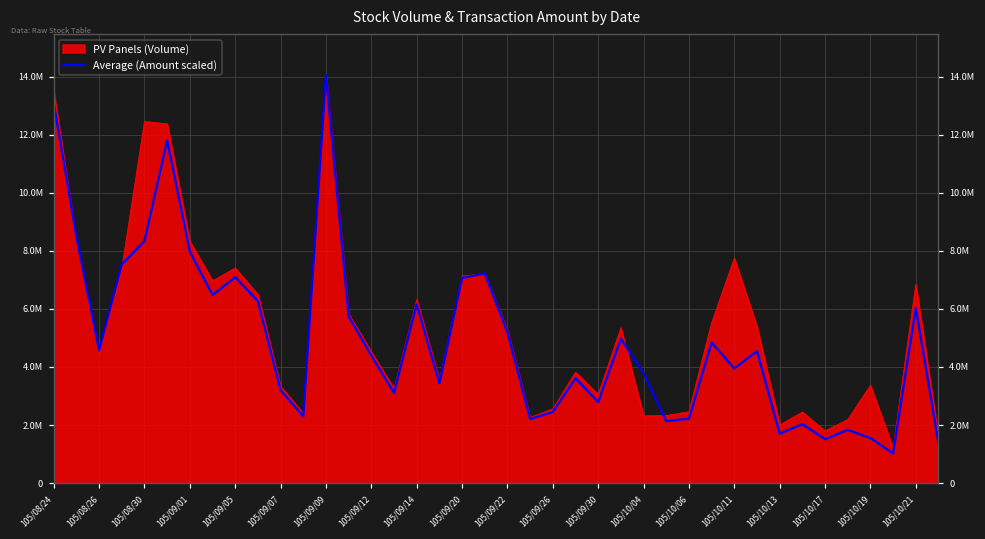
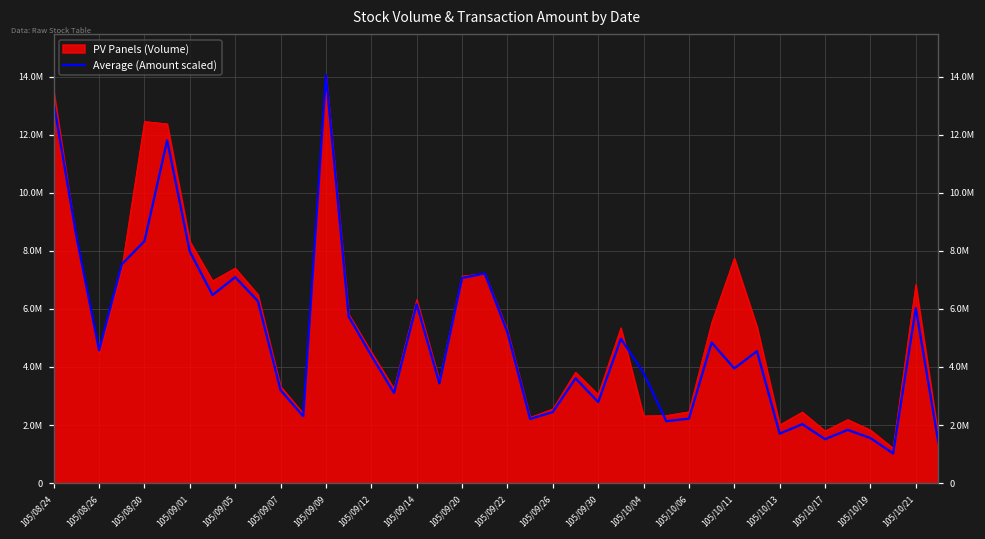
PV Panels (Volume), 105/10/19: 3400000 -> 1800000
